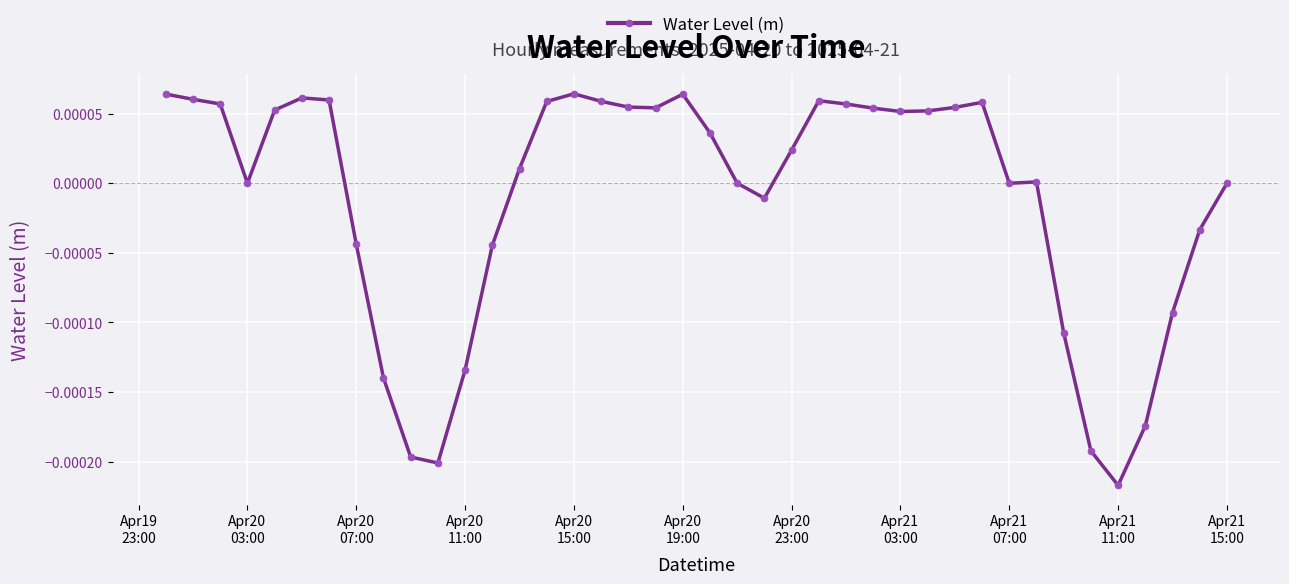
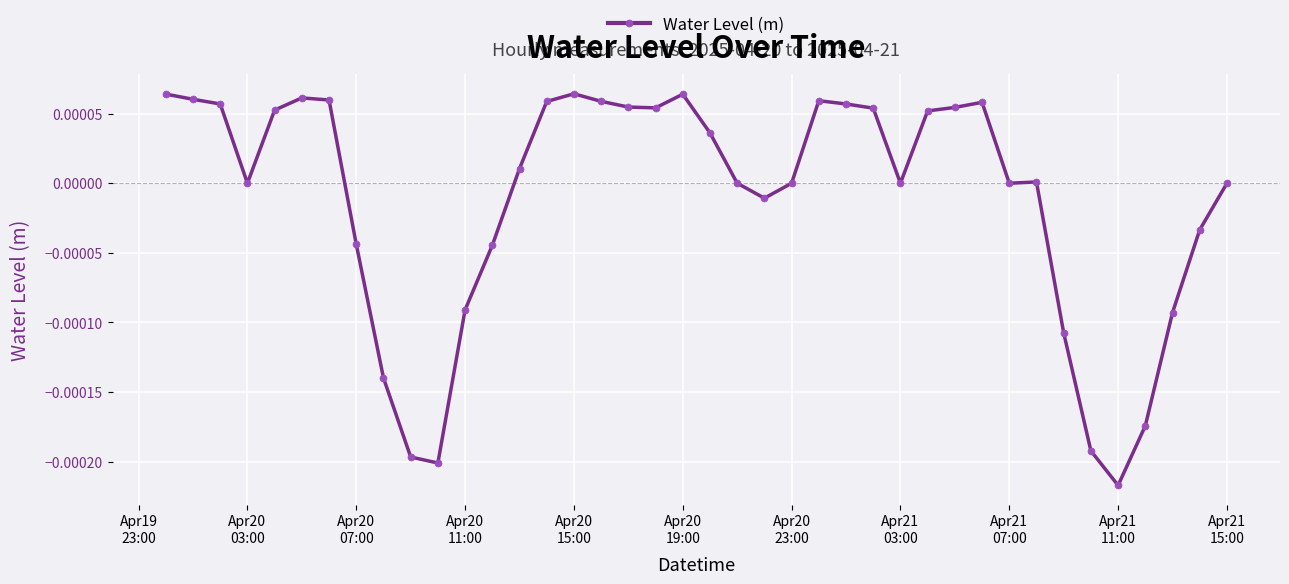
Apr20 11:00: -0.000134 -> -0.000091
Apr20 23:00: 0.00002 -> 0.00000
Apr21 03:00: 0.0001 -> 0.0000
